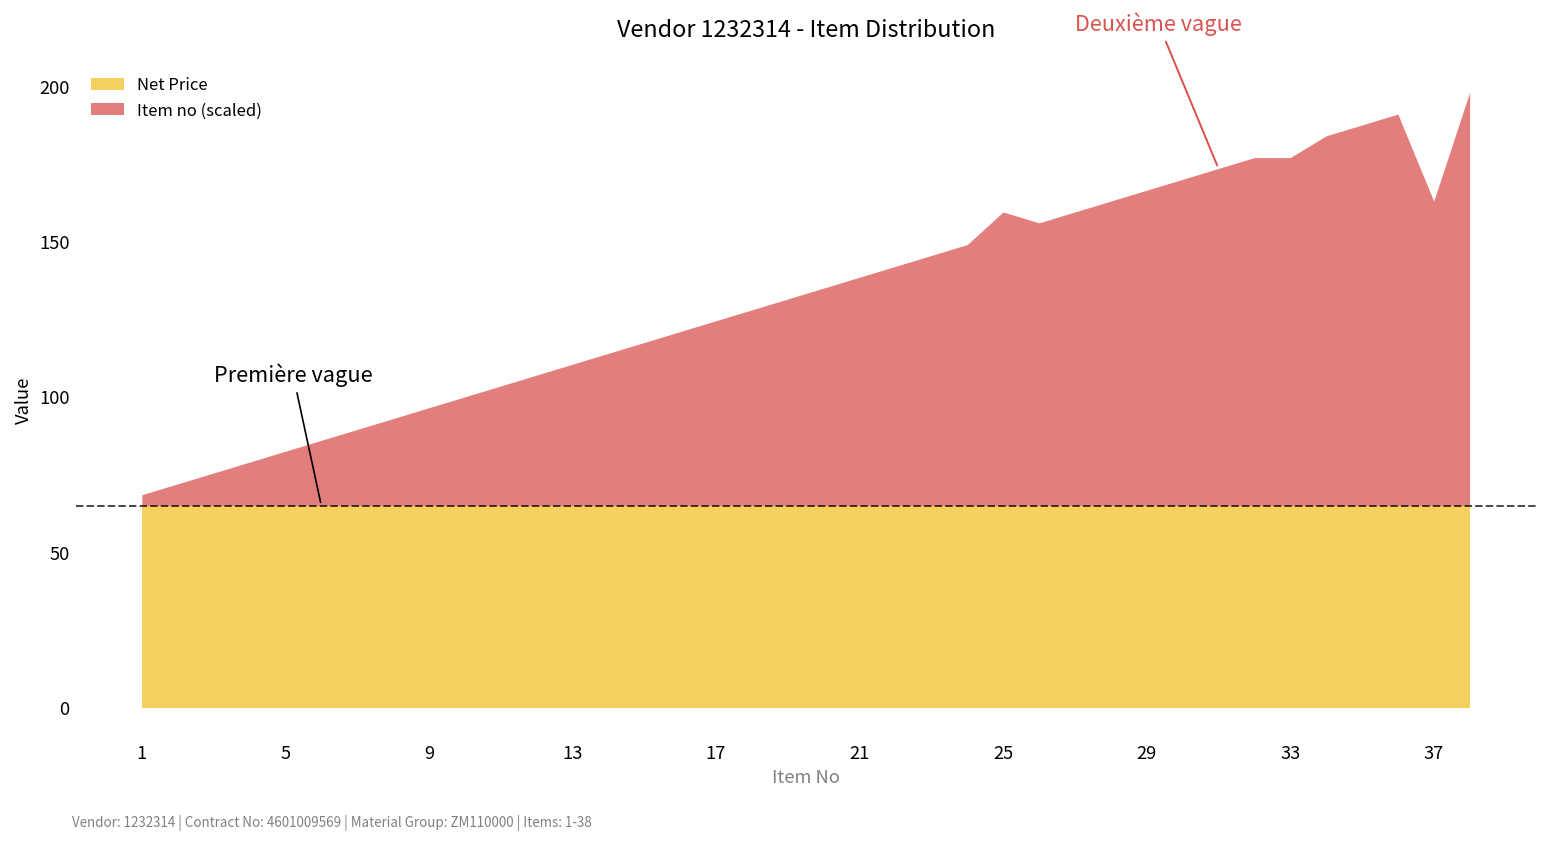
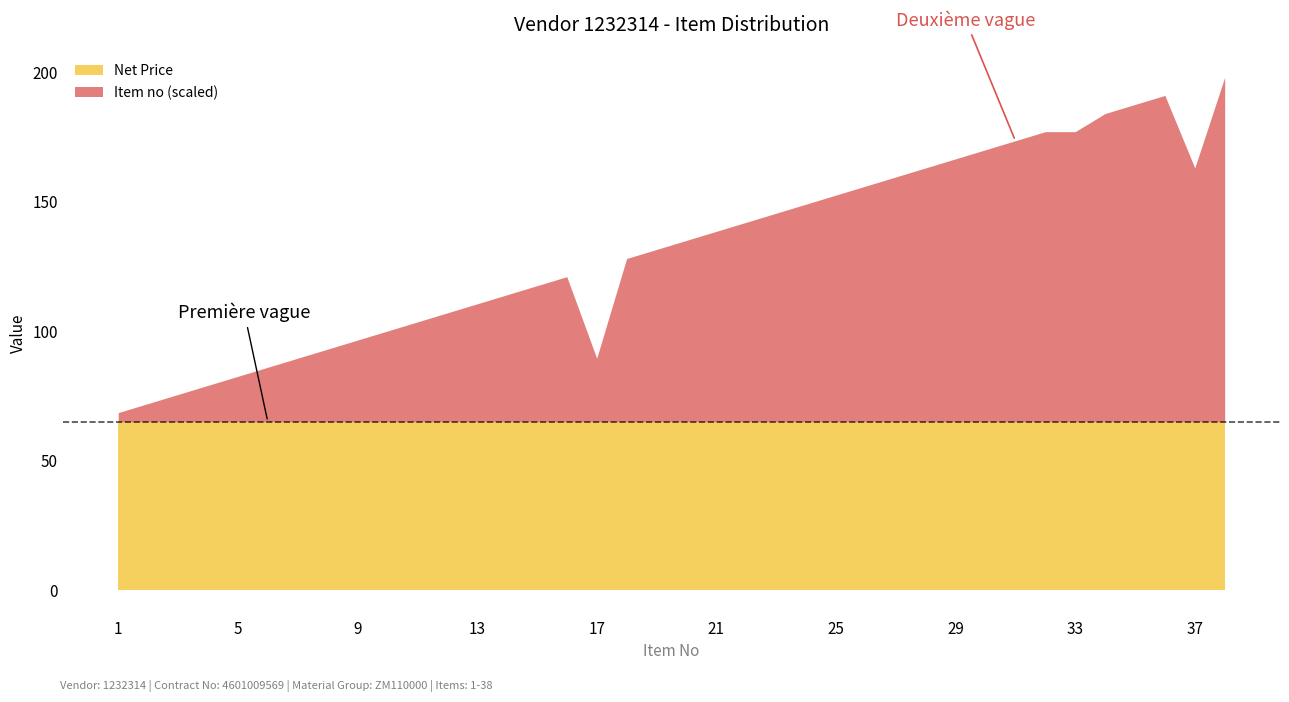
Item no (scaled), 17: 60 -> 25
Item no (scaled), 25: 95 -> 88
